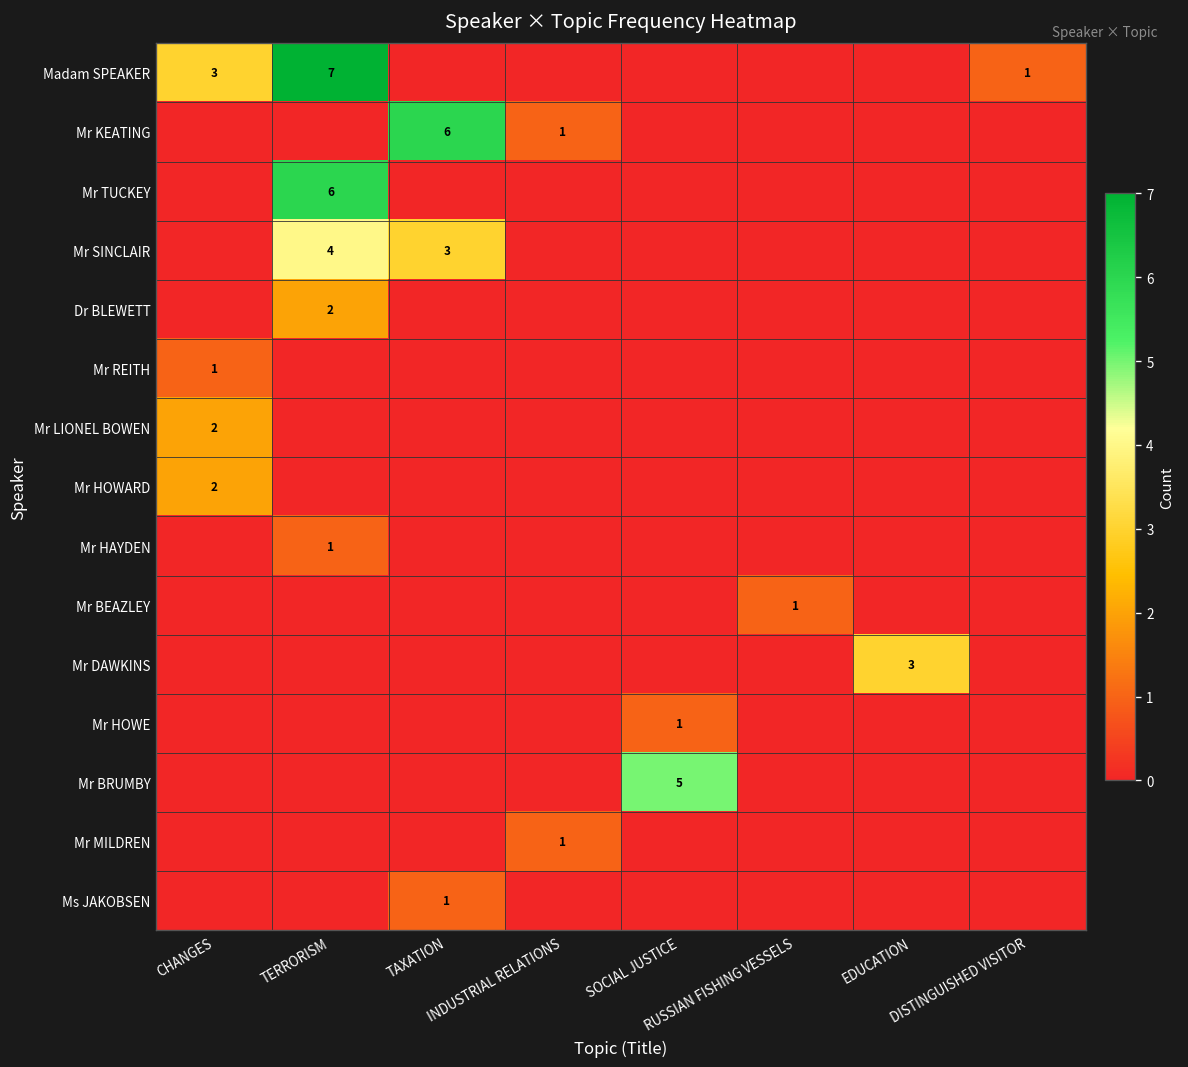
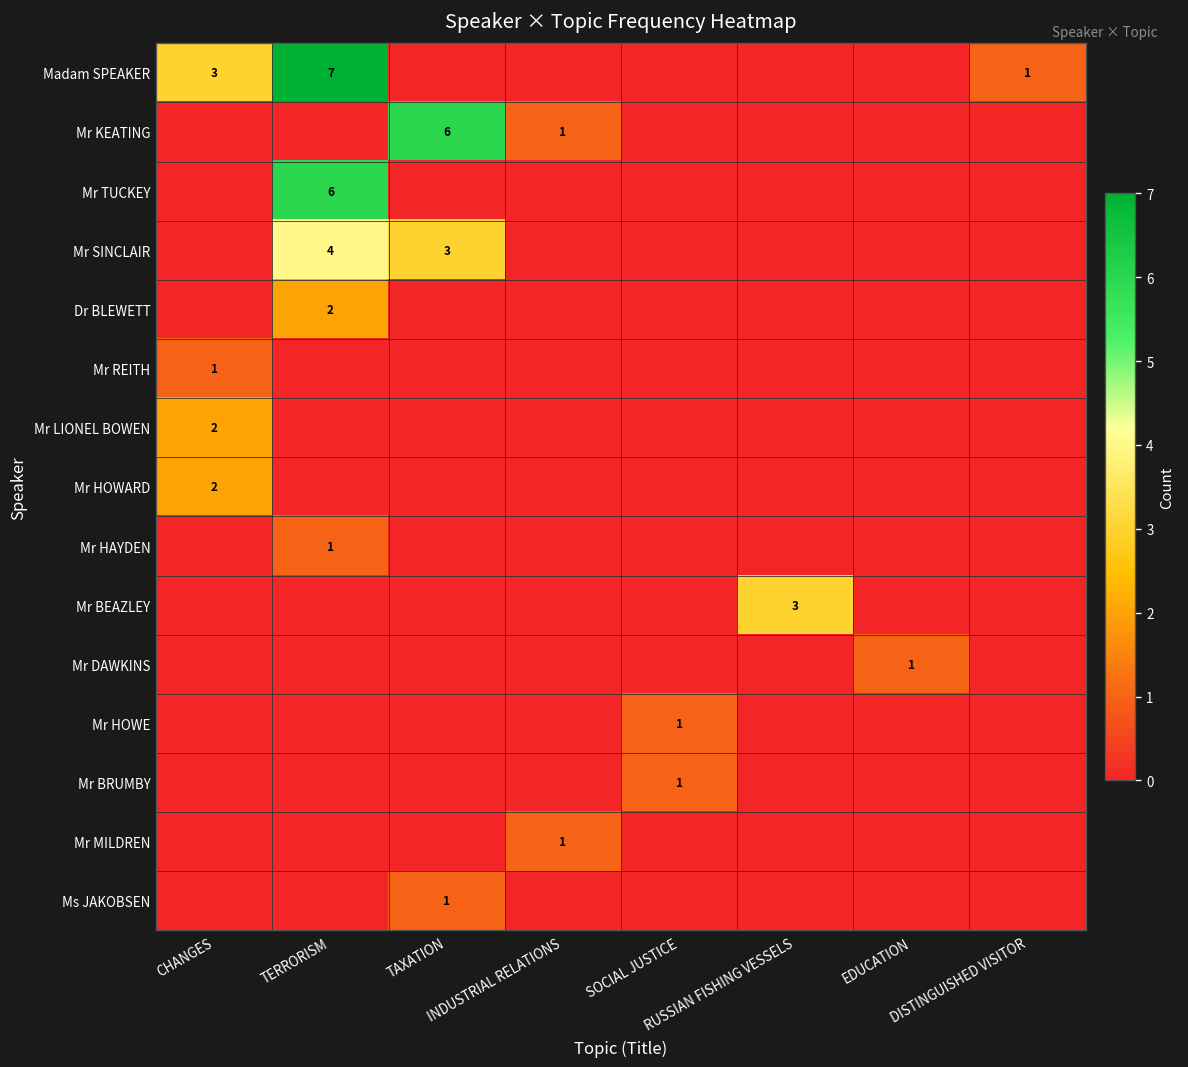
Mr BEAZLEY, RUSSIAN FISHING VESSELS: 1 -> 3
Mr DAWKINS, EDUCATION: 3 -> 1
Mr BRUMBY, SOCIAL JUSTICE: 5 -> 1
